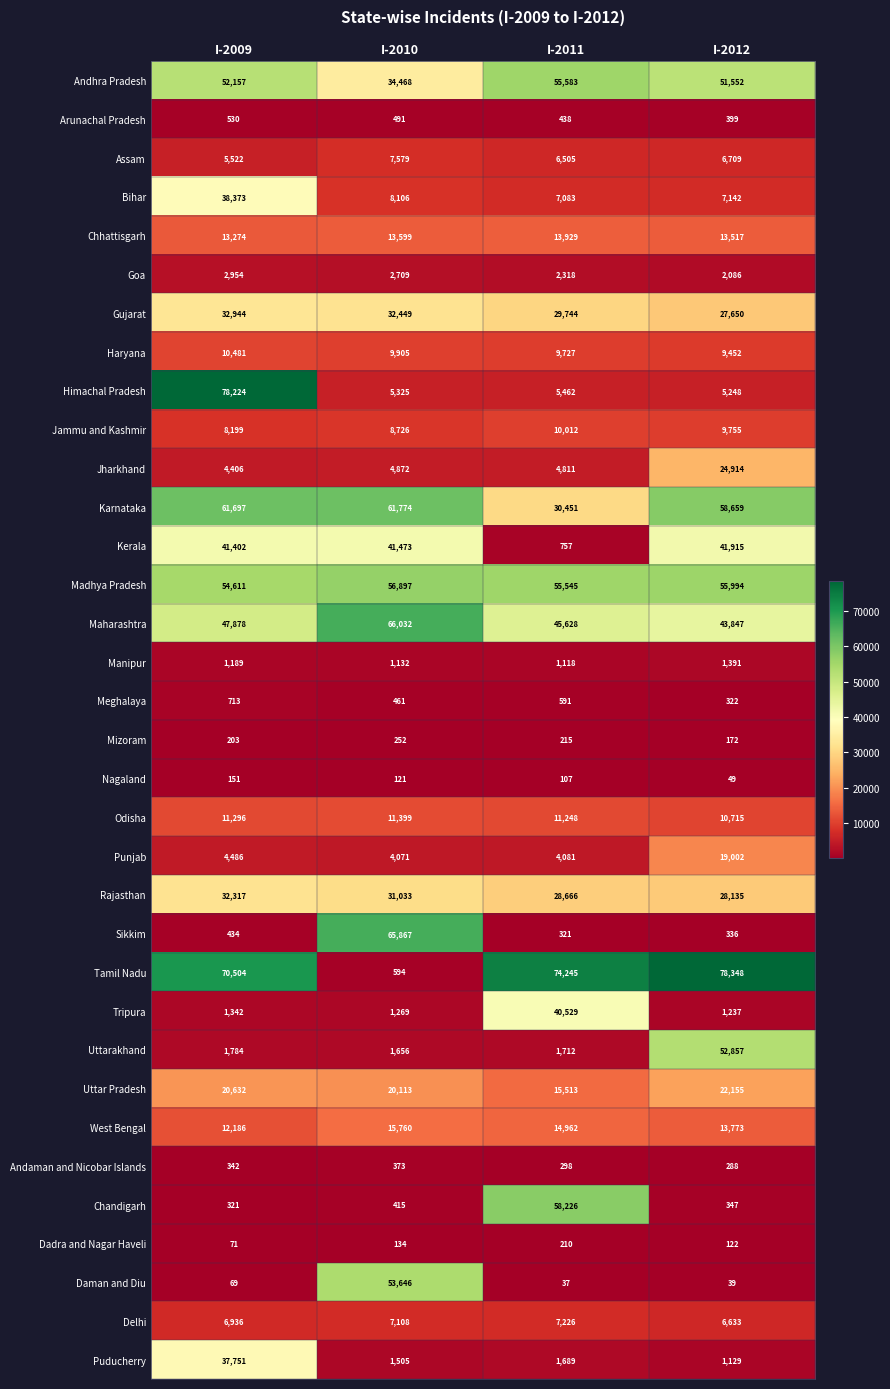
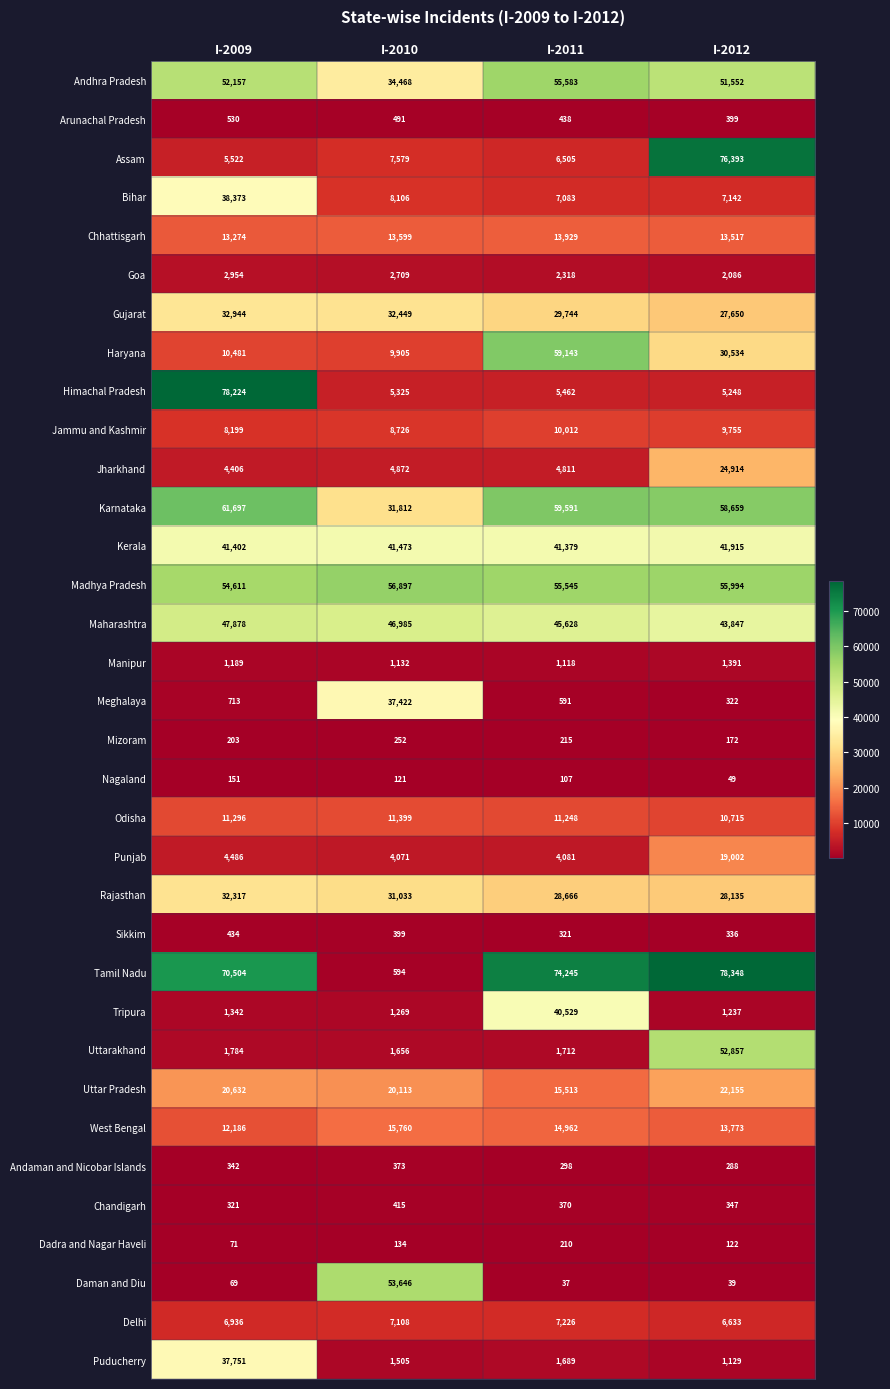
Assam, I-2012: 6,709 -> 76,393
Haryana, I-2011: 9,727 -> 59,143
Haryana, I-2012: 9,452 -> 30,534
Karnataka, I-2010: 61,774 -> 31,812
Karnataka, I-2011: 30,451 -> 59,591
Kerala, I-2011: 757 -> 41,379
Maharashtra, I-2010: 66,032 -> 46,985
Meghalaya, I-2010: 461 -> 37,422
Sikkim, I-2010: 65,867 -> 399
Chandigarh, I-2011: 58,226 -> 370
